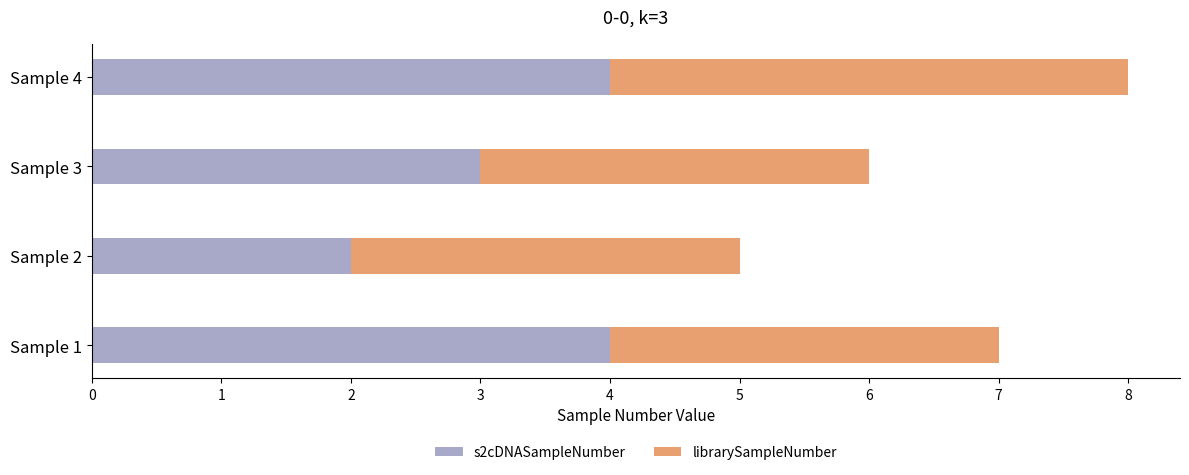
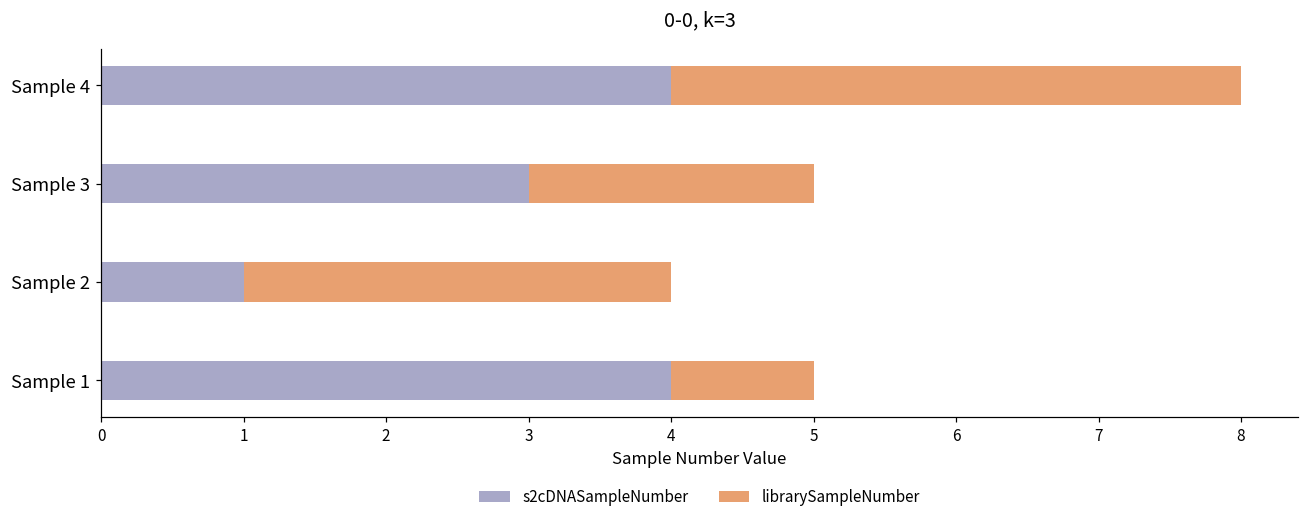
librarySampleNumber, Sample 3: 3 -> 2
s2cDNASampleNumber, Sample 2: 2 -> 1
librarySampleNumber, Sample 1: 3 -> 1
